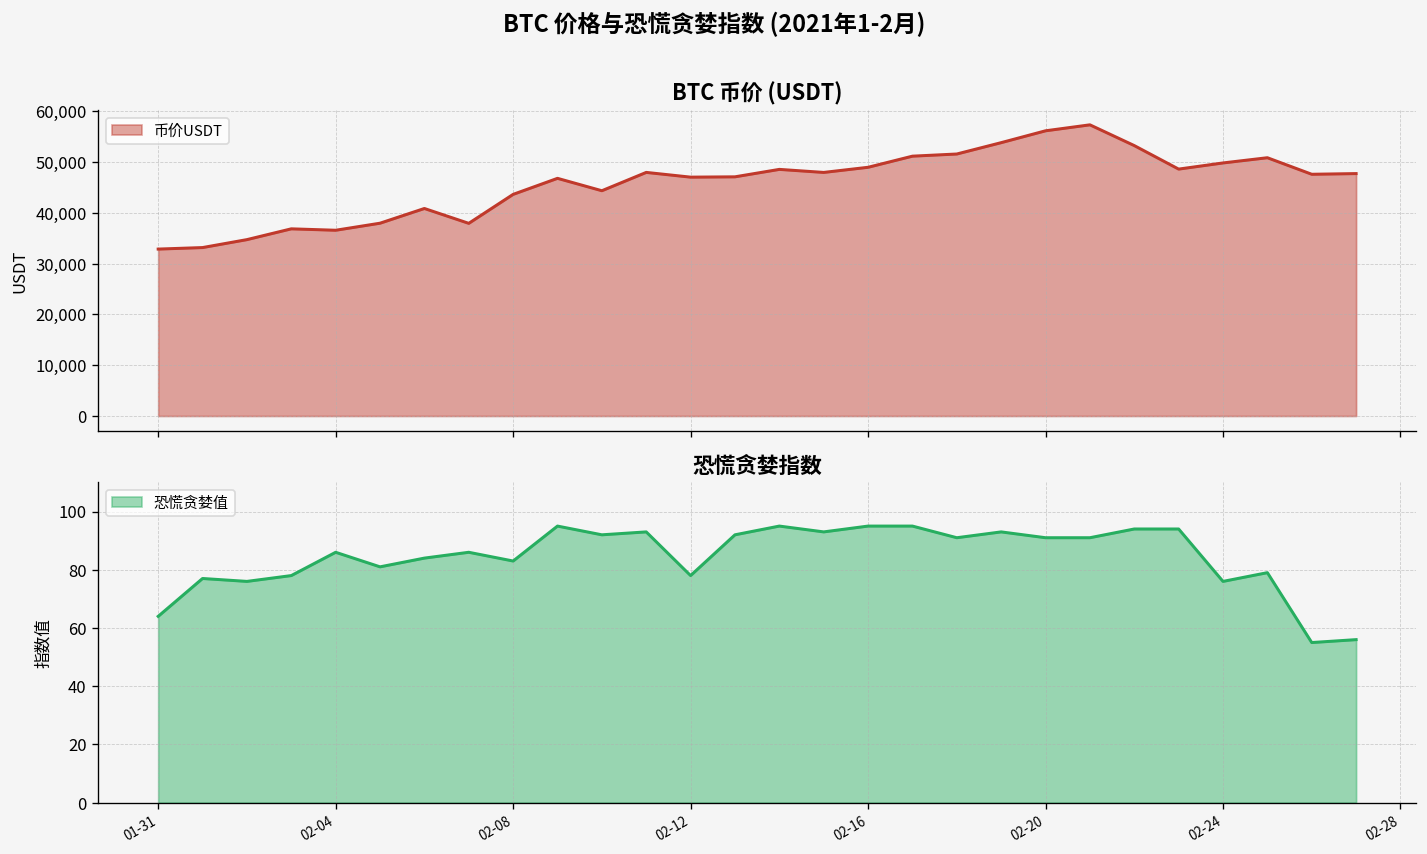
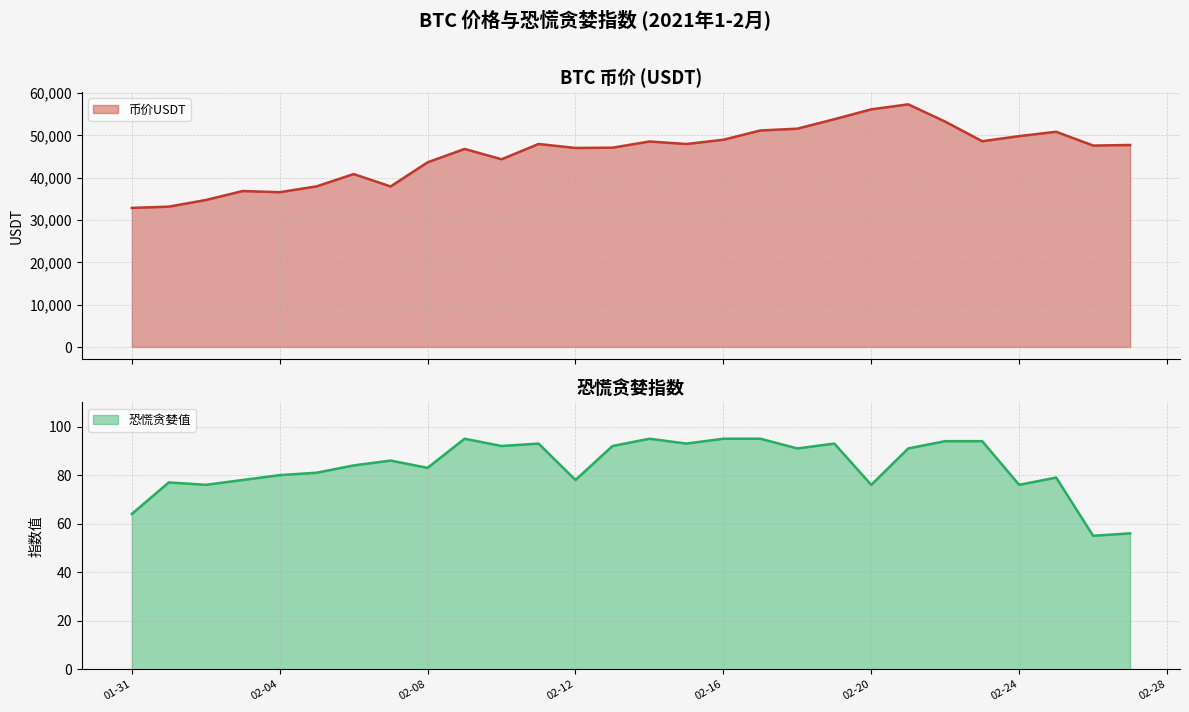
恐慌贪婪指数, 02-04: 86 -> 80
恐慌贪婪指数, 02-20: 91 -> 76
